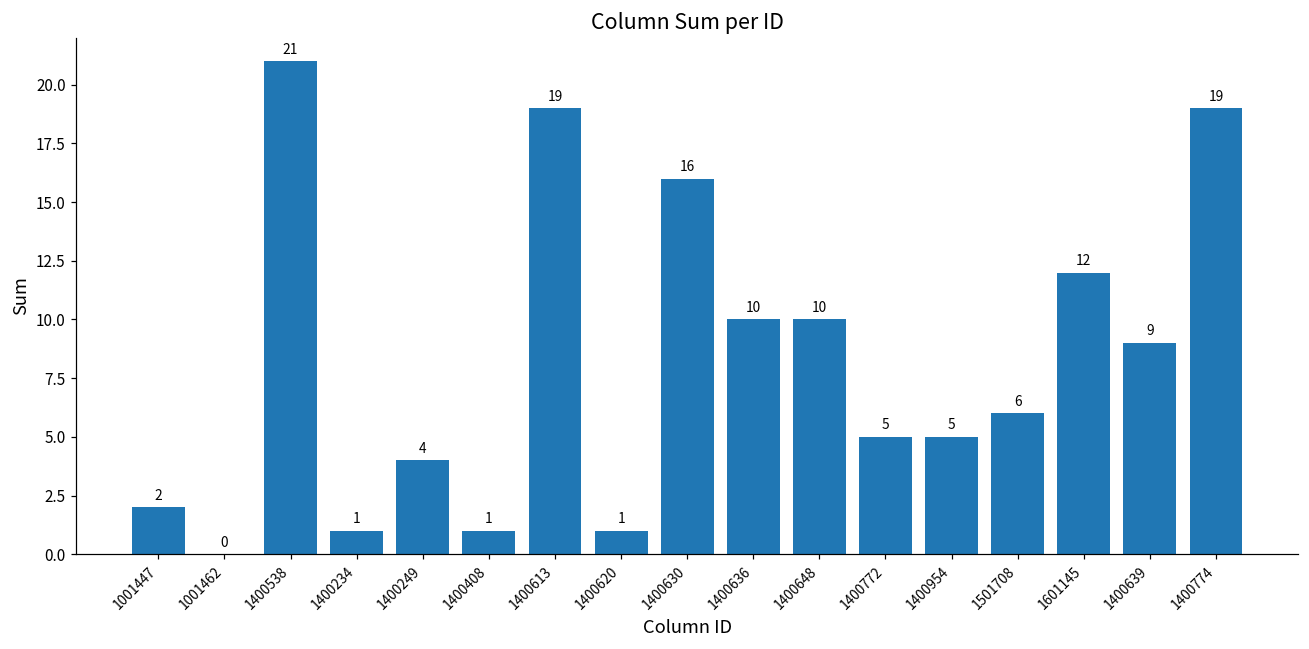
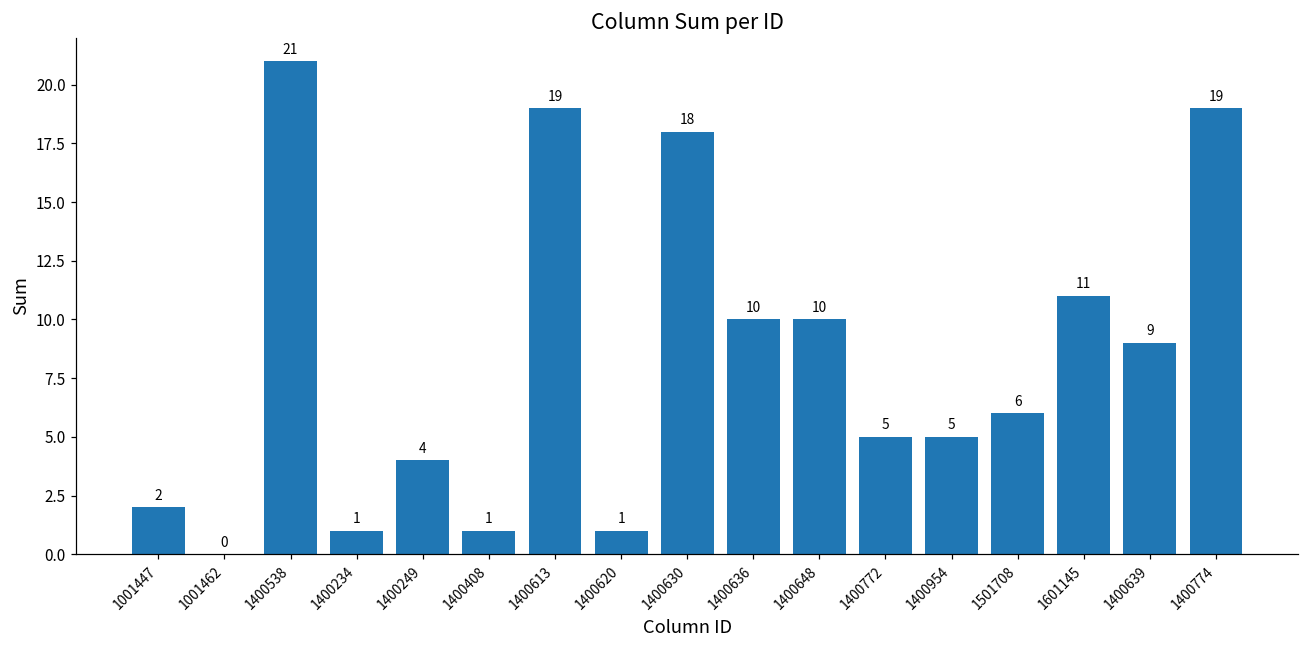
1400630: 16 -> 18
1601145: 12 -> 11
